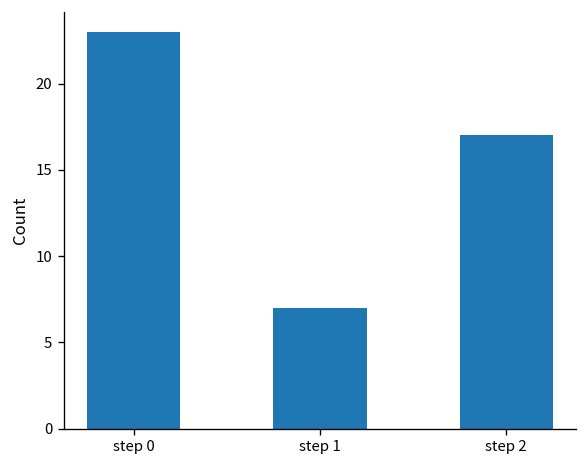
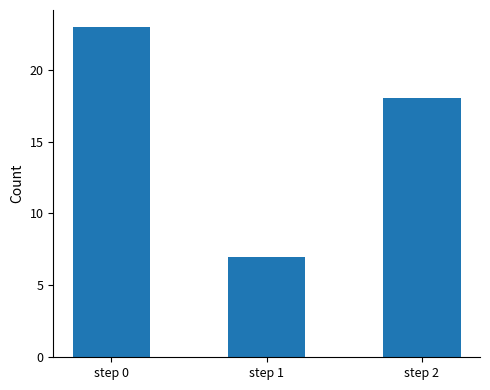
step 2: 17 -> 18
